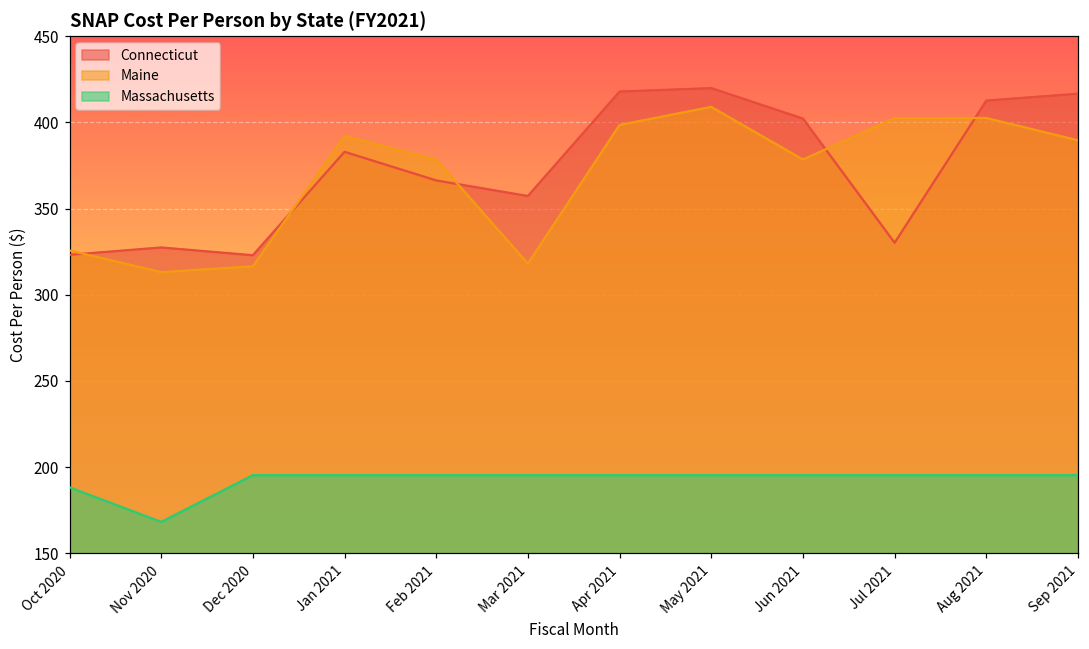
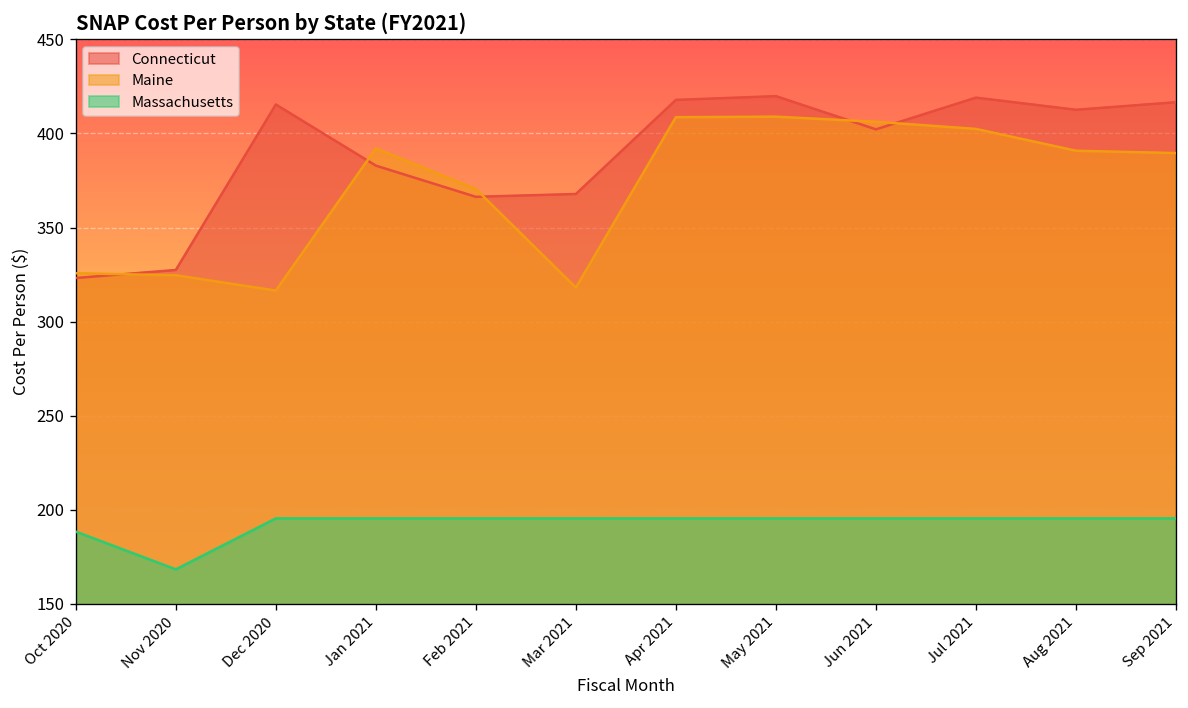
Maine, Nov 2020: 313 -> 325
Connecticut, Dec 2020: 323 -> 415
Maine, Feb 2021: 378 -> 370
Connecticut, Mar 2021: 357 -> 368
Maine, Apr 2021: 398 -> 409
Maine, Jun 2021: 378 -> 406
Connecticut, Jul 2021: 330 -> 419
Maine, Aug 2021: 403 -> 391
